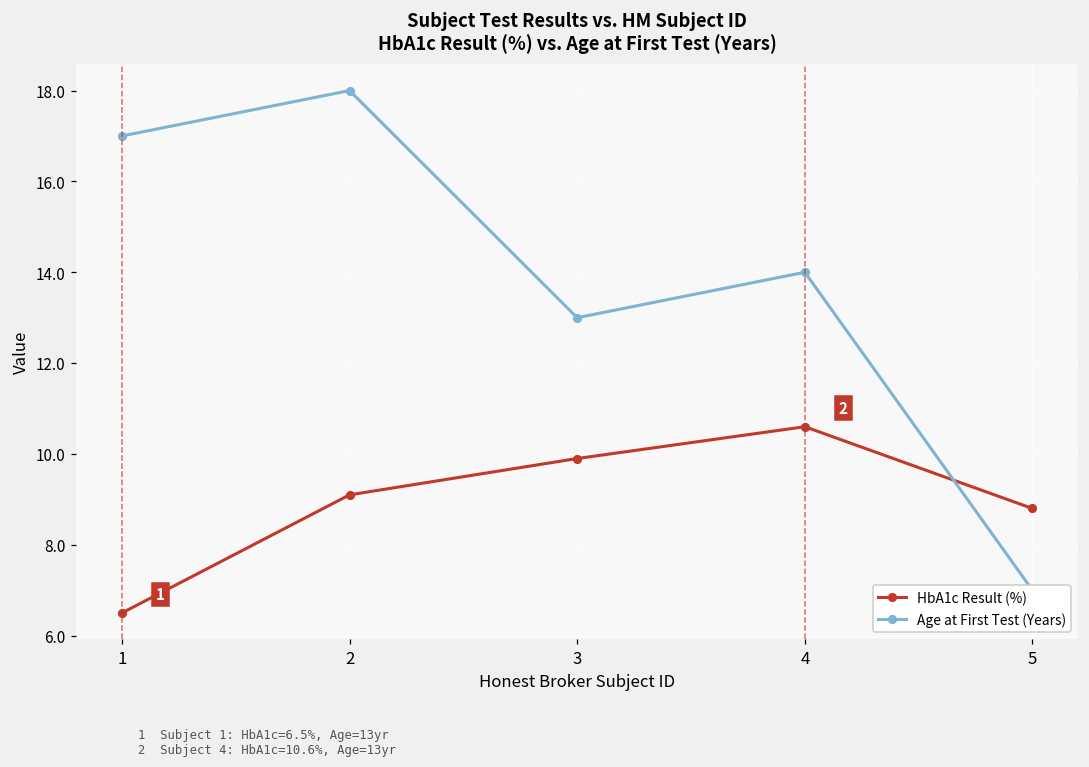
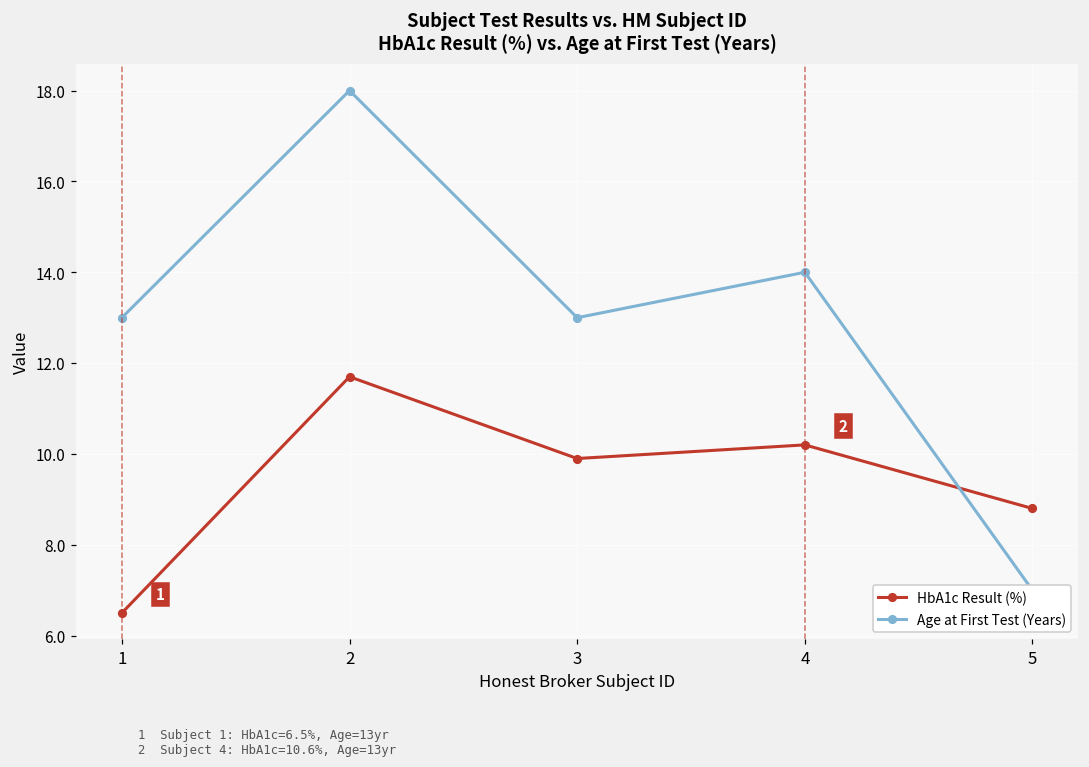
Age at First Test (Years), 1: 17 -> 13
HbA1c Result (%), 2: 9.1 -> 11.7
HbA1c Result (%), 4: 10.6 -> 10.2
